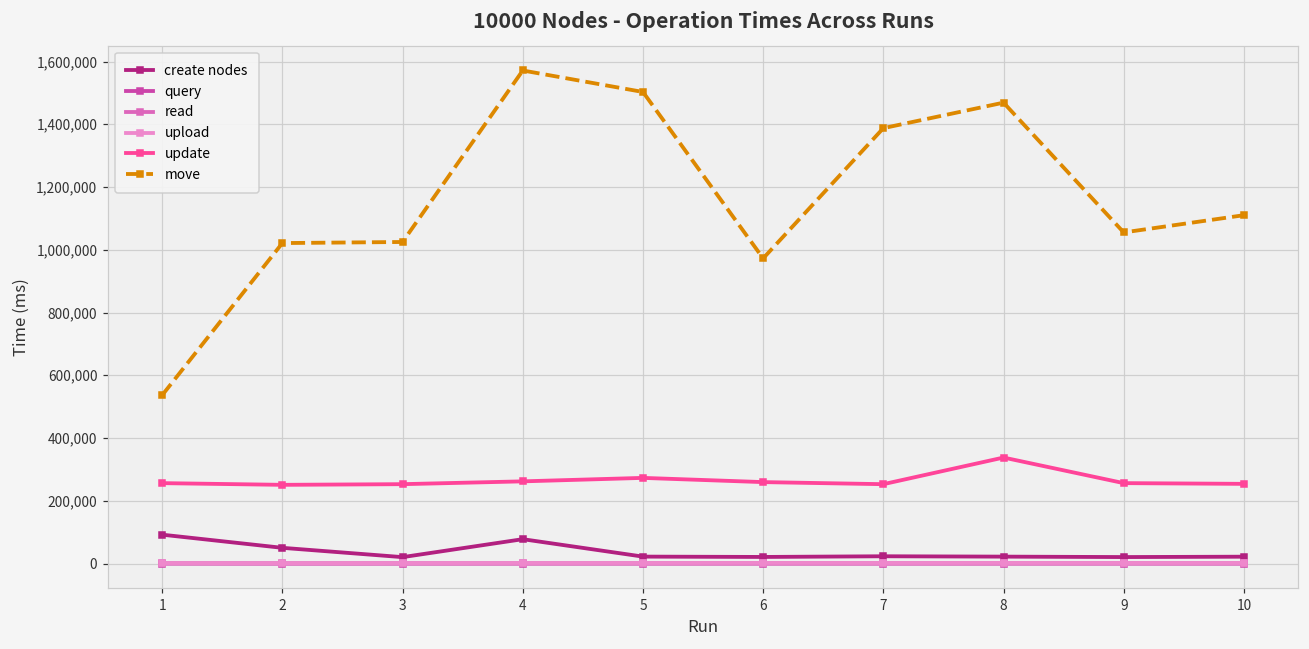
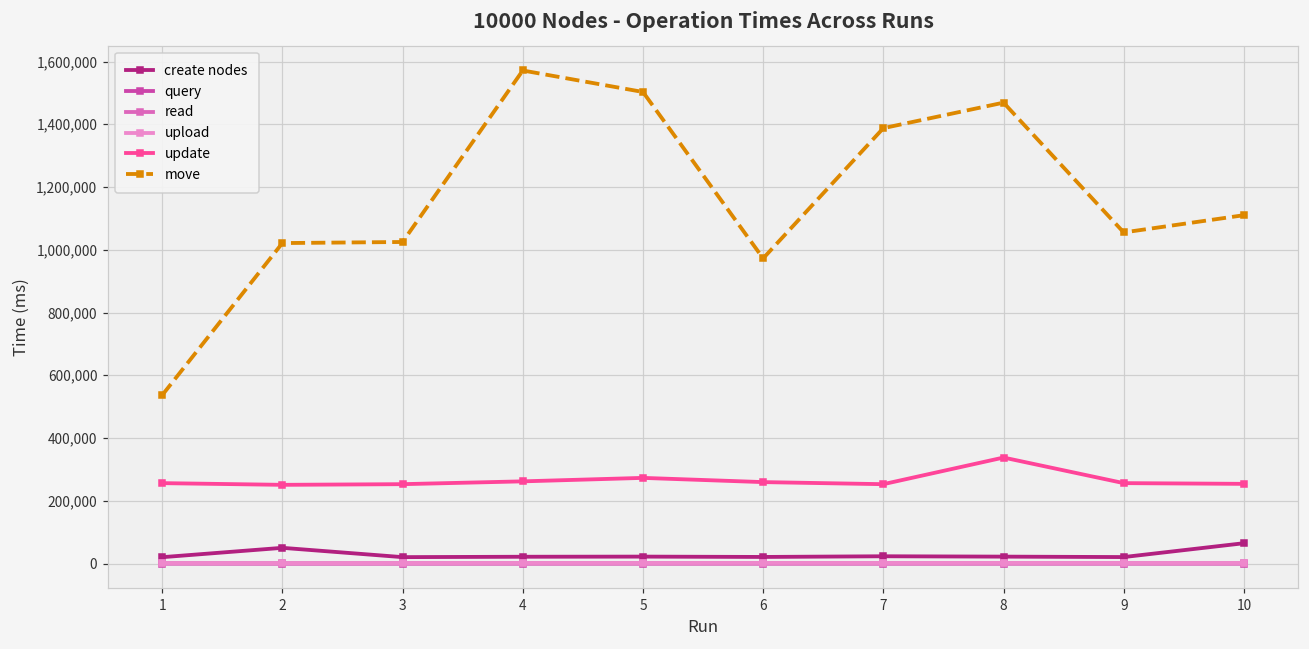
create nodes, 1: 90,000 -> 20,000
create nodes, 4: 80,000 -> 20,000
create nodes, 10: 20,000 -> 60,000
